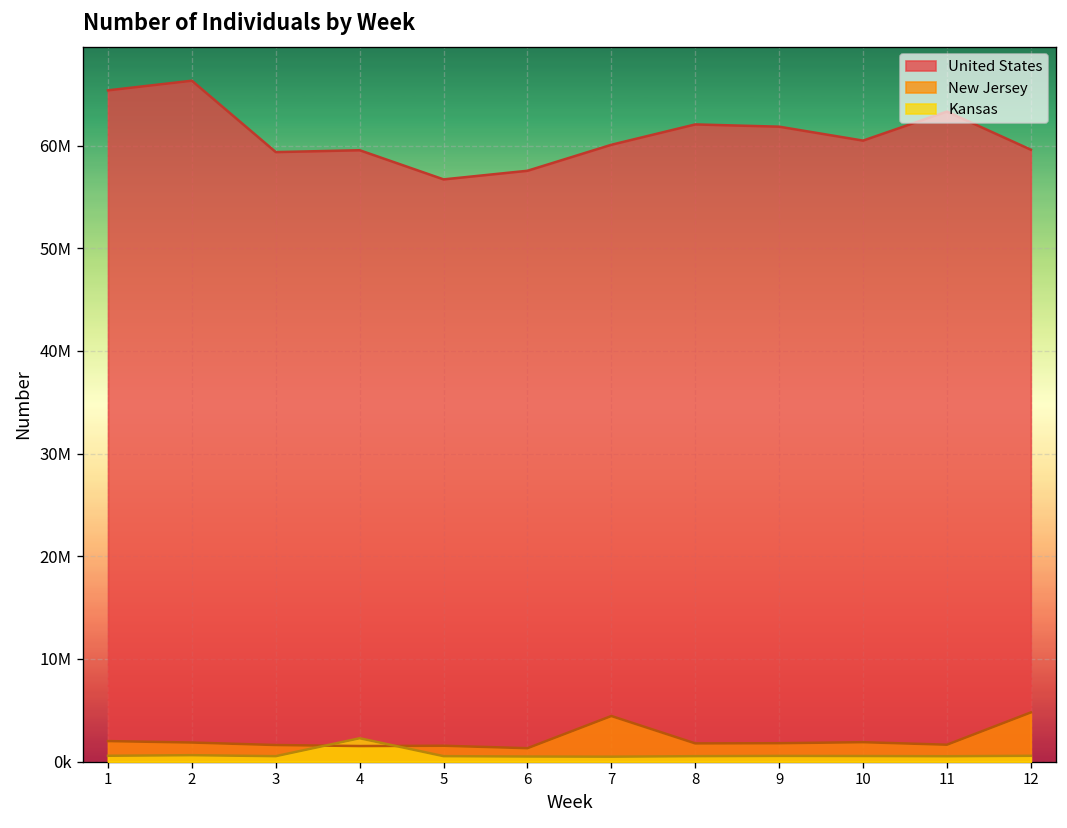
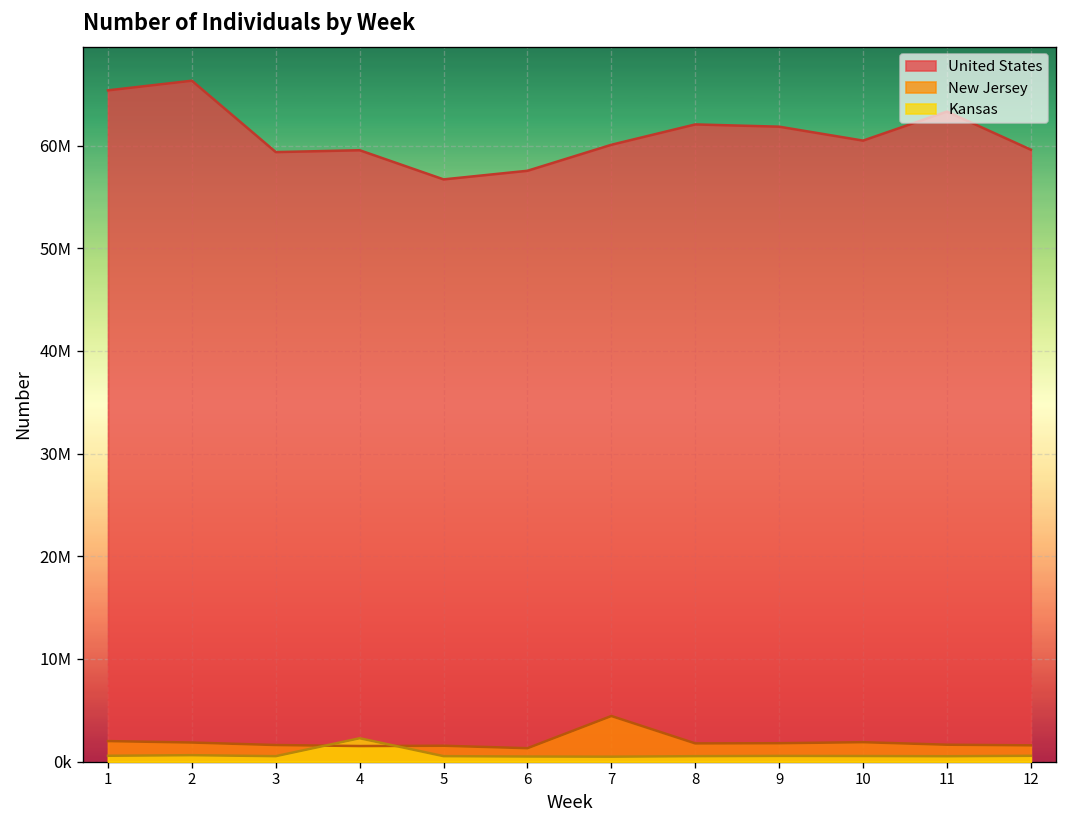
New Jersey, 12: 5000000 -> 2000000
